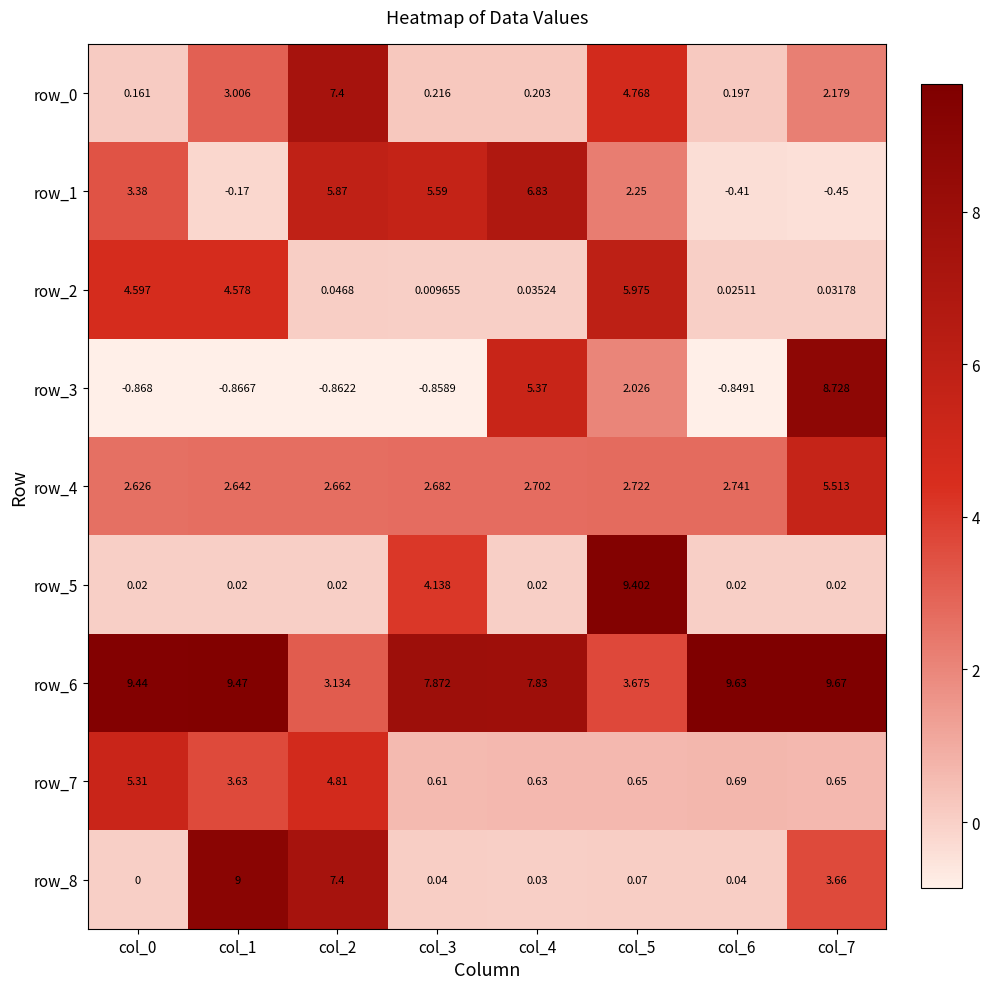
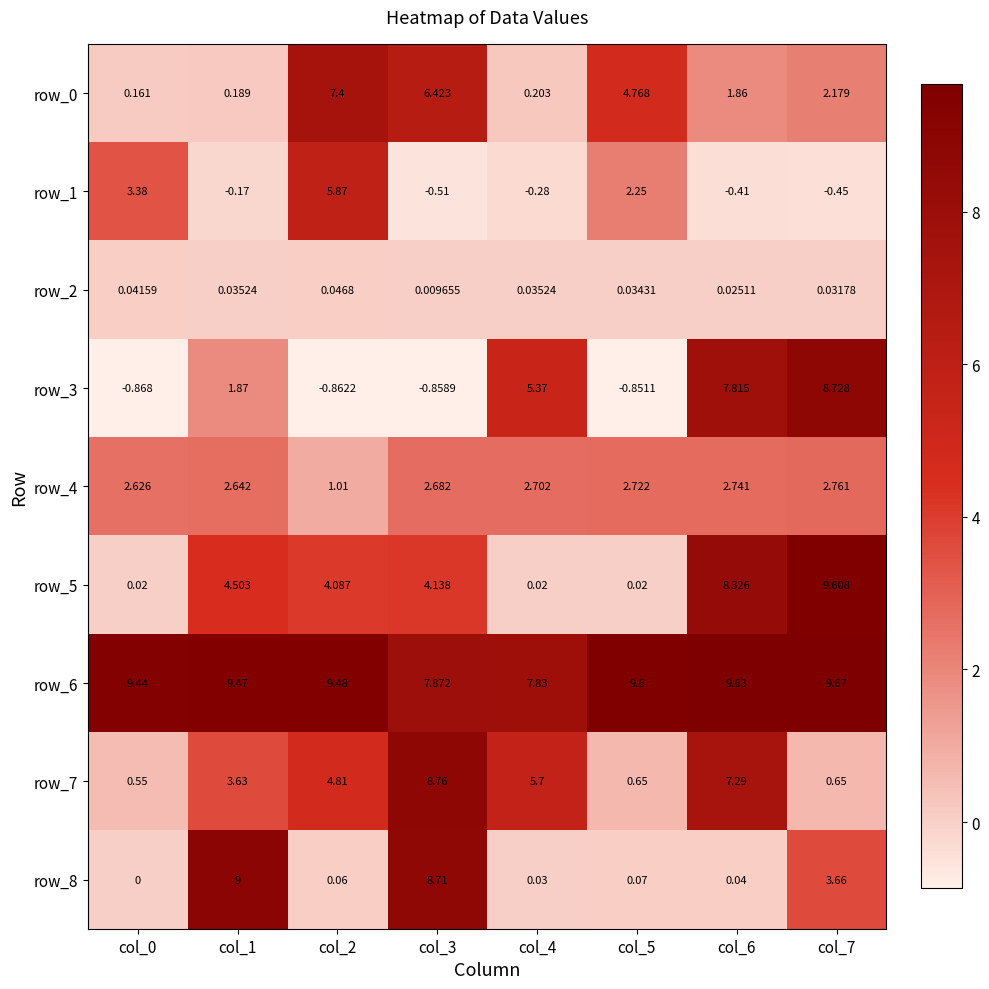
row_0, col_1: 3.006 -> 0.189
row_0, col_3: 0.216 -> 6.423
row_0, col_6: 0.197 -> 1.86
row_1, col_3: 5.59 -> -0.51
row_1, col_4: 6.83 -> -0.28
row_2, col_0: 4.597 -> 0.04159
row_2, col_1: 4.578 -> 0.03524
row_2, col_5: 5.975 -> 0.03431
row_3, col_1: -0.8667 -> 1.87
row_3, col_5: 2.026 -> -0.8511
row_3, col_6: -0.8491 -> 7.815
row_4, col_2: 2.662 -> 1.01
row_4, col_7: 5.513 -> 2.761
row_5, col_1: 0.02 -> 4.503
row_5, col_2: 0.02 -> 4.087
row_5, col_5: 9.402 -> 0.02
row_5, col_6: 0.02 -> 8.326
row_5, col_7: 0.02 -> 9.608
row_6, col_2: 3.134 -> 9.48
row_6, col_5: 3.675 -> 9.6
row_7, col_0: 5.31 -> 0.55
row_7, col_3: 0.61 -> 8.76
row_7, col_4: 0.63 -> 5.7
row_7, col_6: 0.69 -> 7.29
row_8, col_2: 7.4 -> 0.06
row_8, col_3: 0.04 -> 8.71
